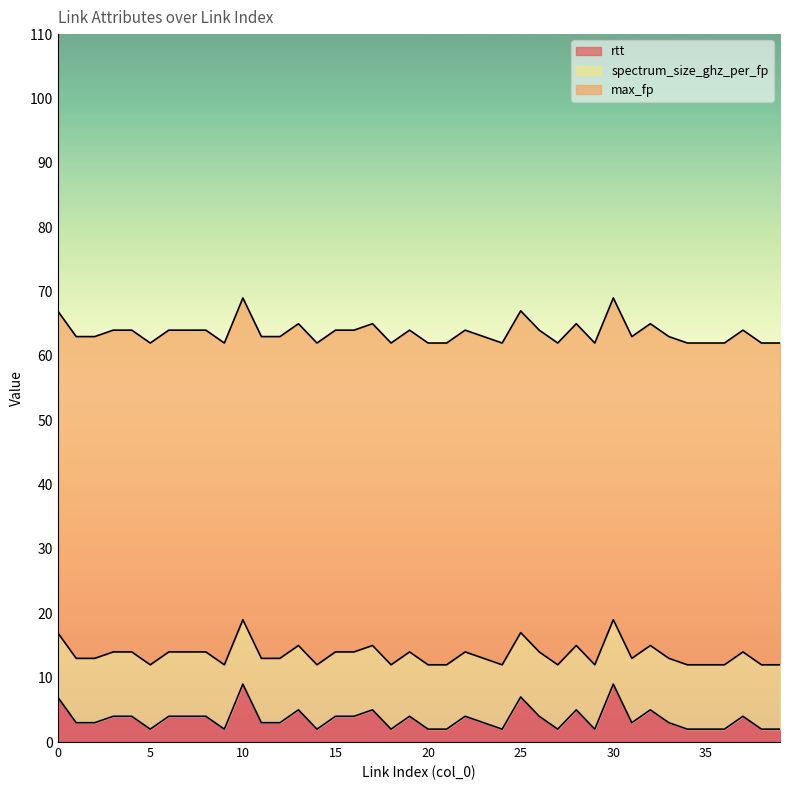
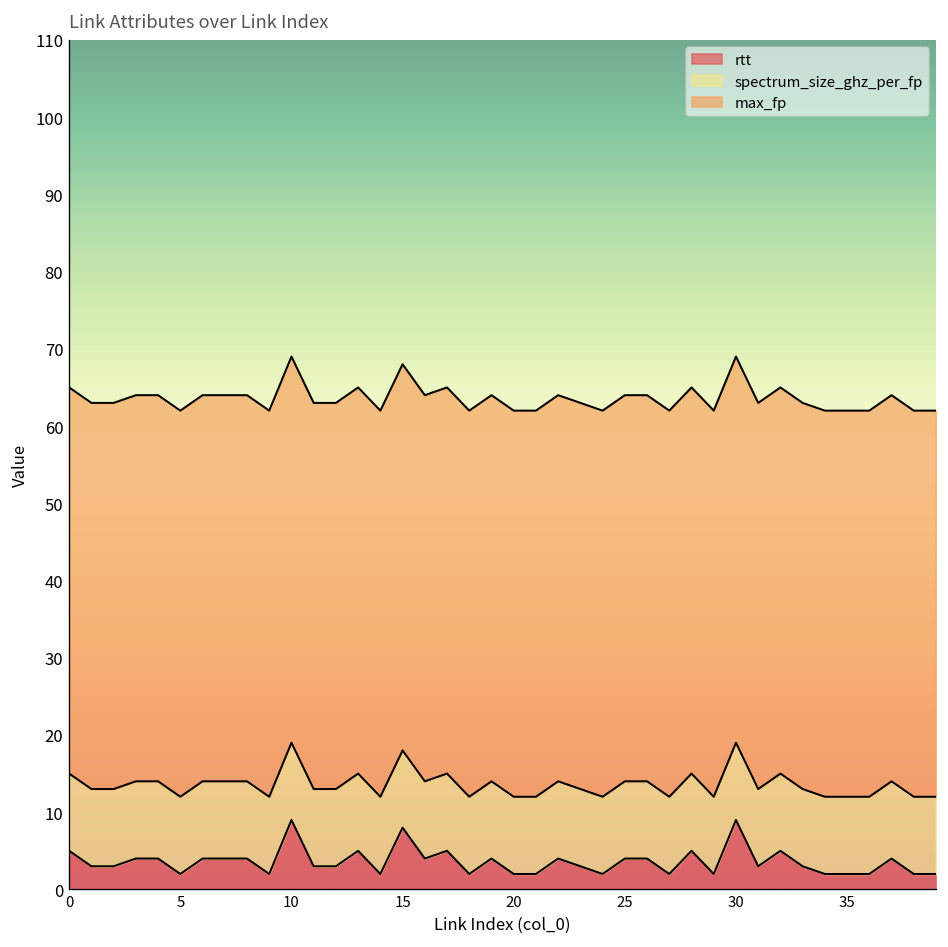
rtt, 0: 7 -> 5
rtt, 15: 4 -> 8
rtt, 25: 7 -> 4
